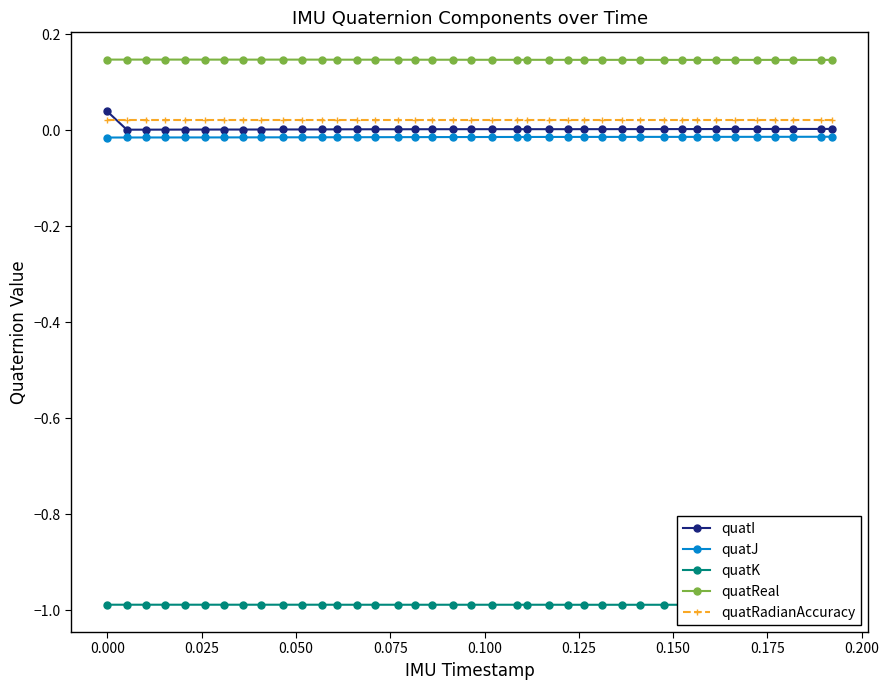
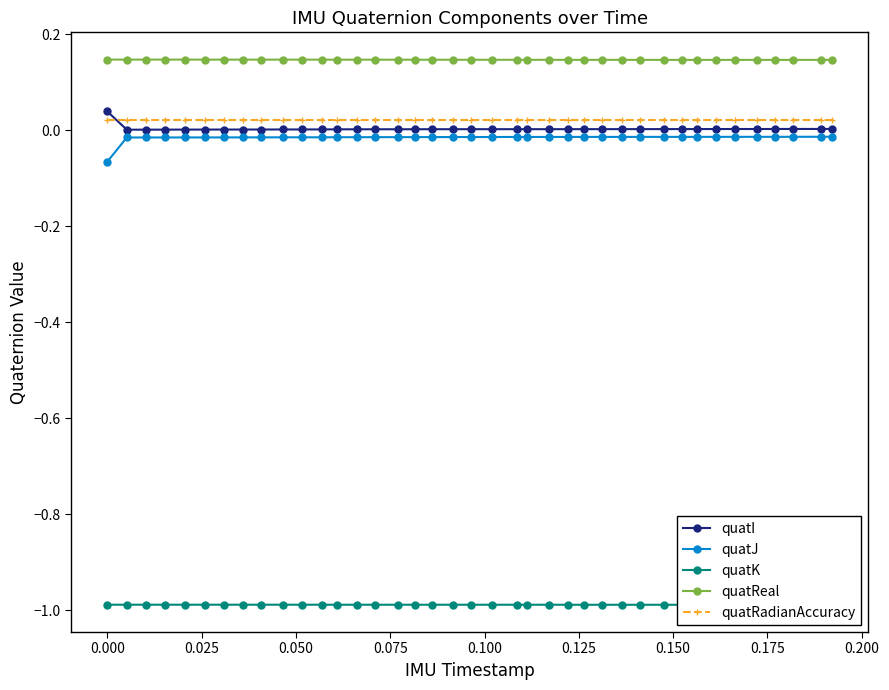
quatJ, 0.000: -0.02 -> -0.07
